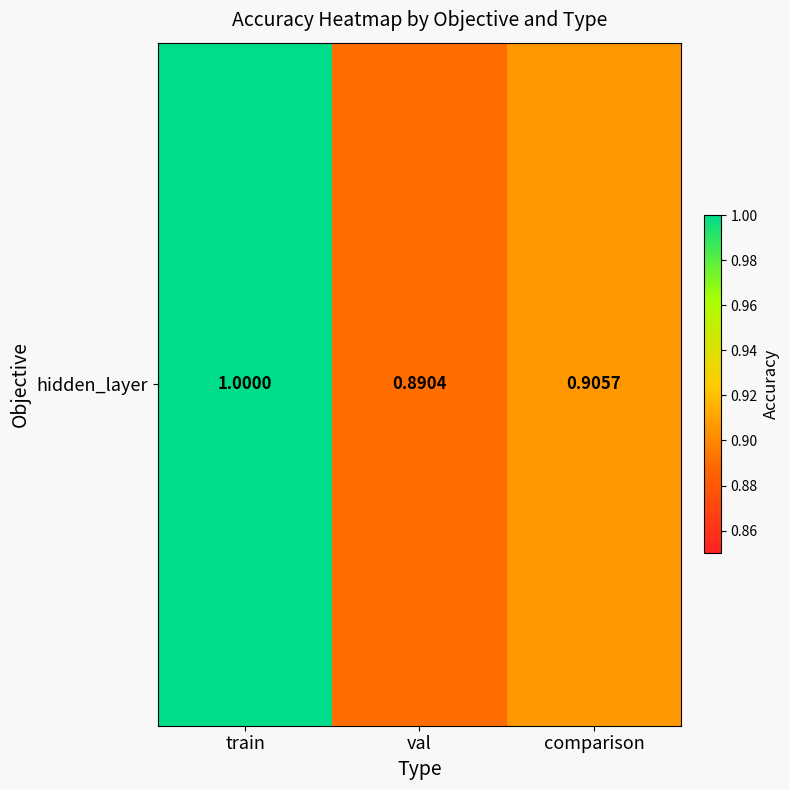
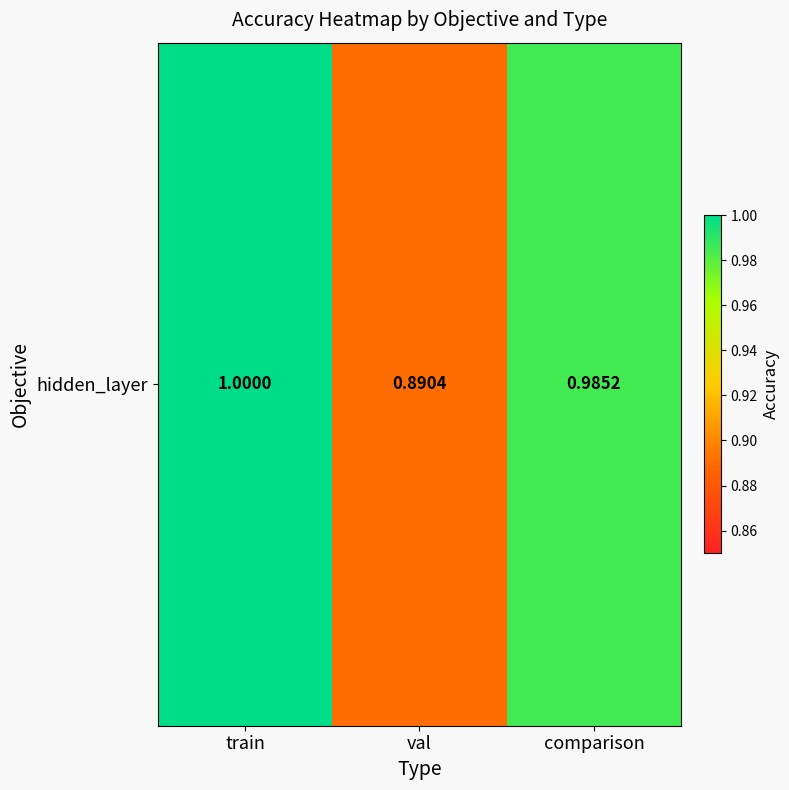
hidden_layer, comparison: 0.9057 -> 0.9852
